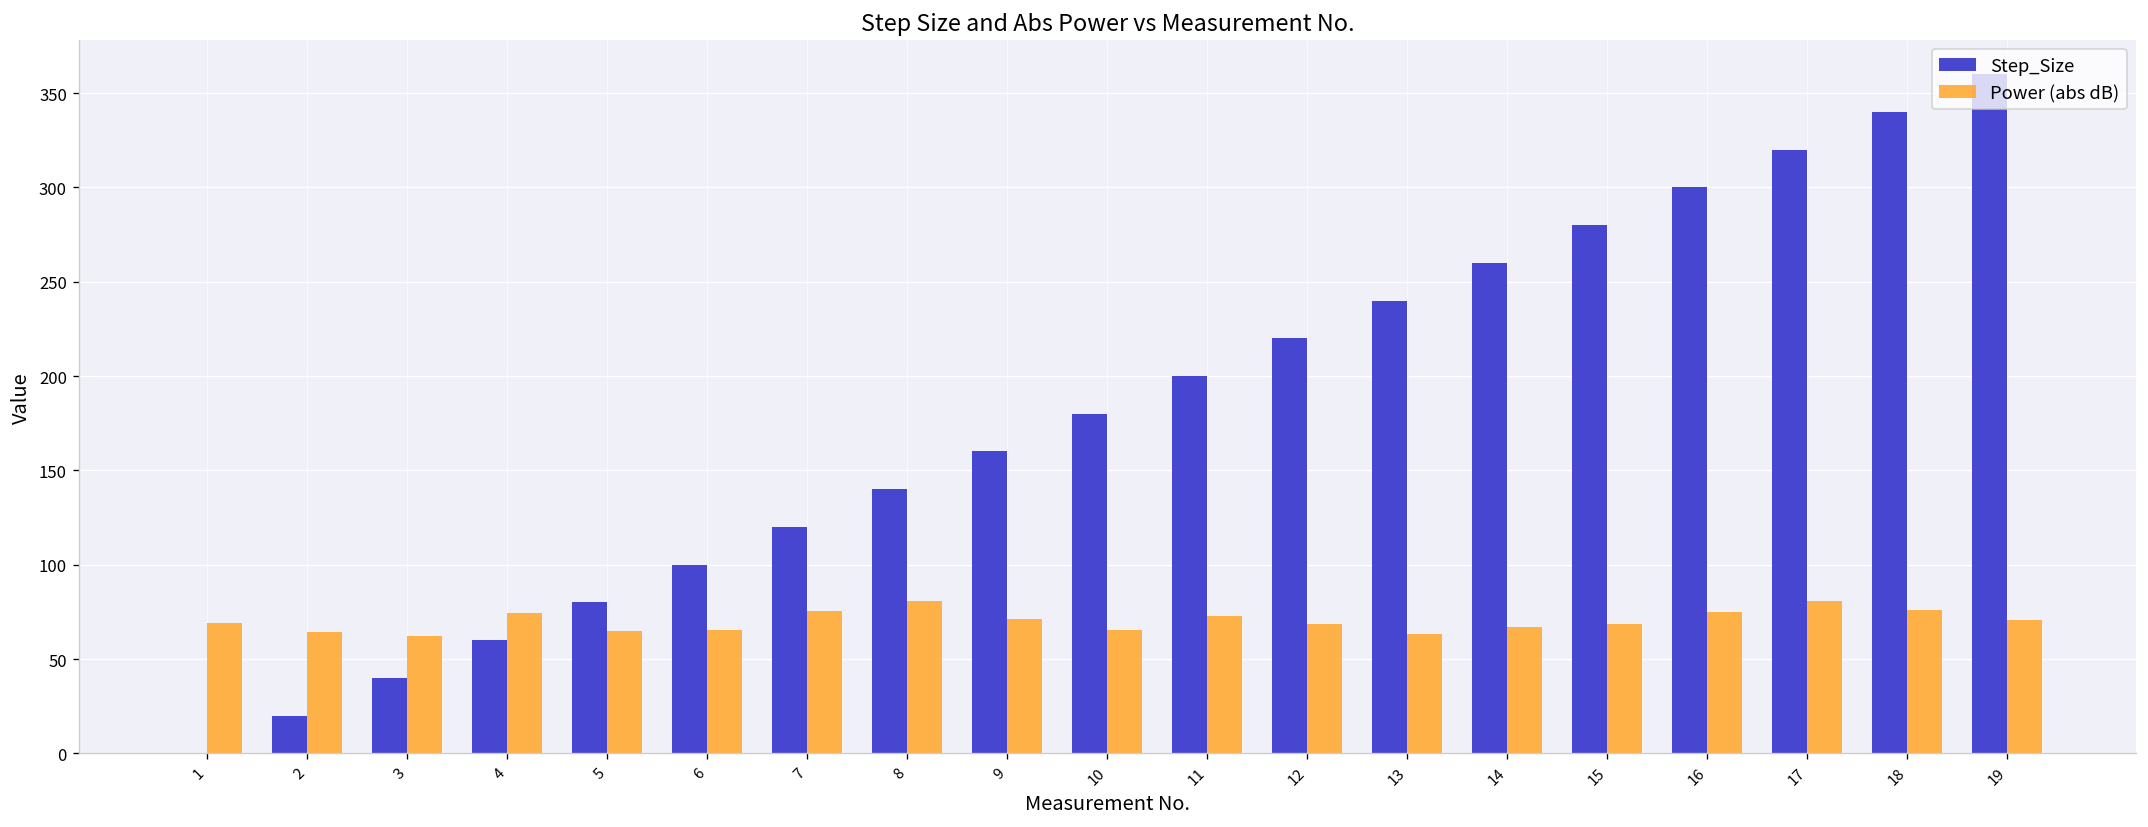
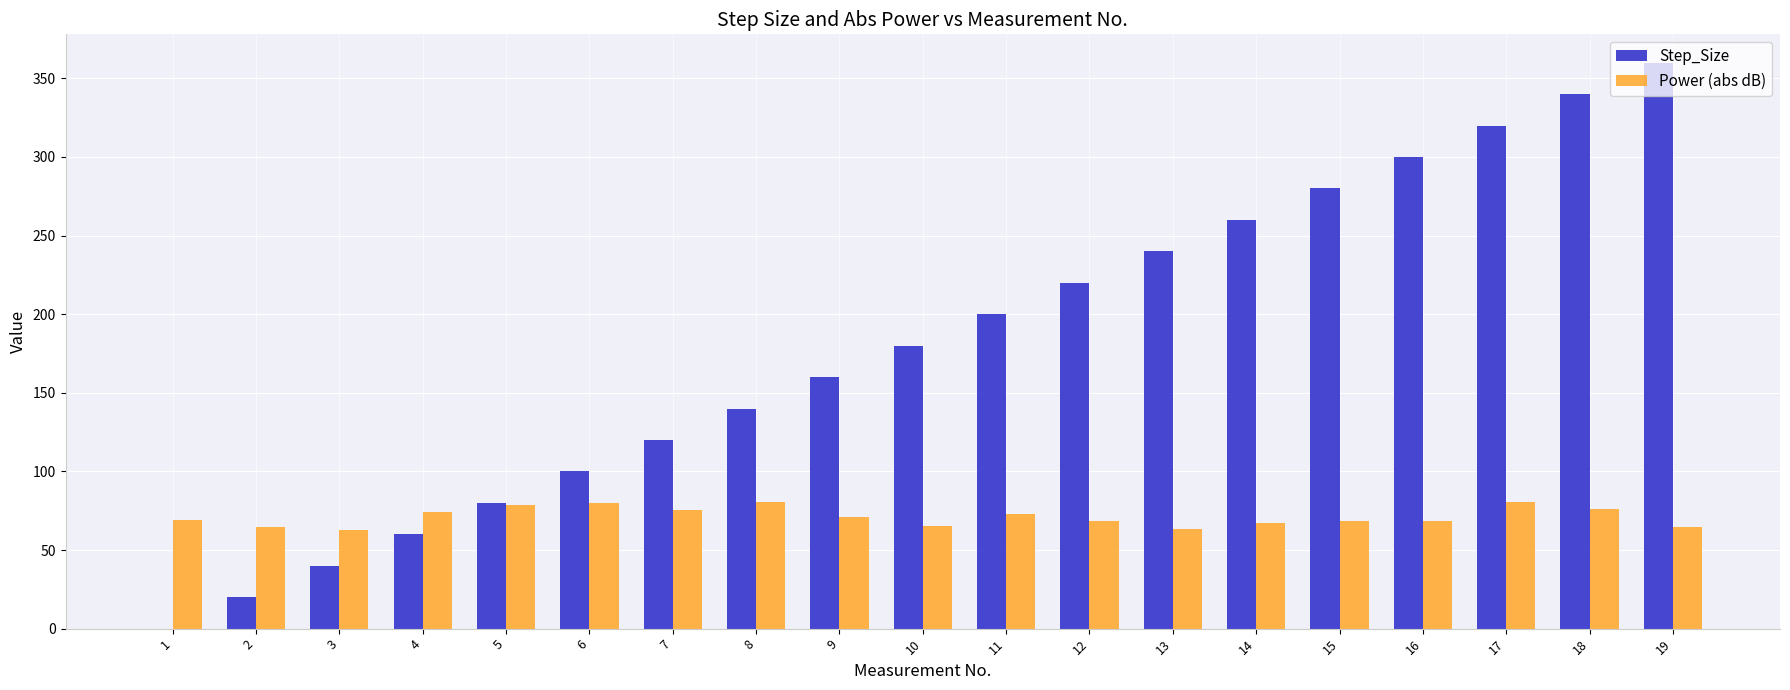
Power (abs dB), 5: 65 -> 79
Power (abs dB), 6: 65 -> 80
Power (abs dB), 16: 75 -> 68
Power (abs dB), 19: 71 -> 65
